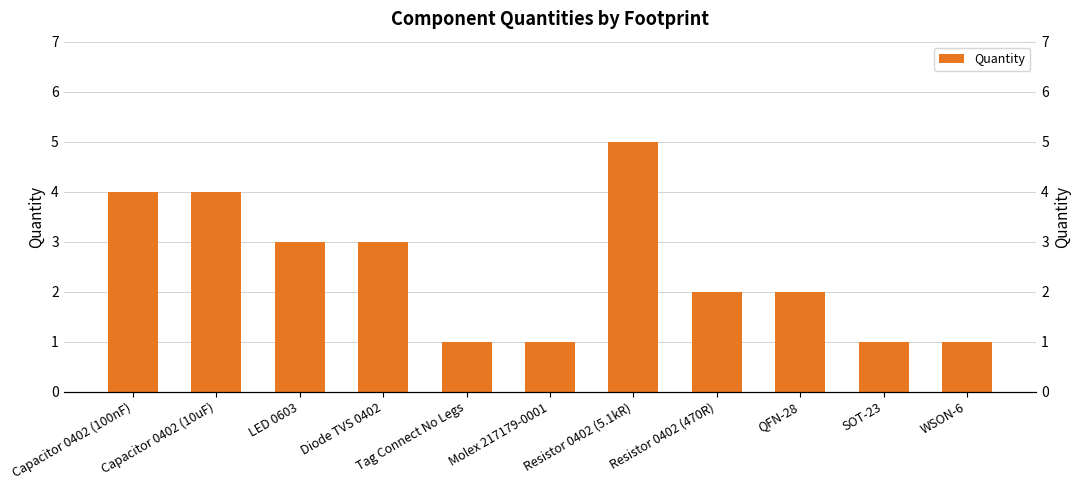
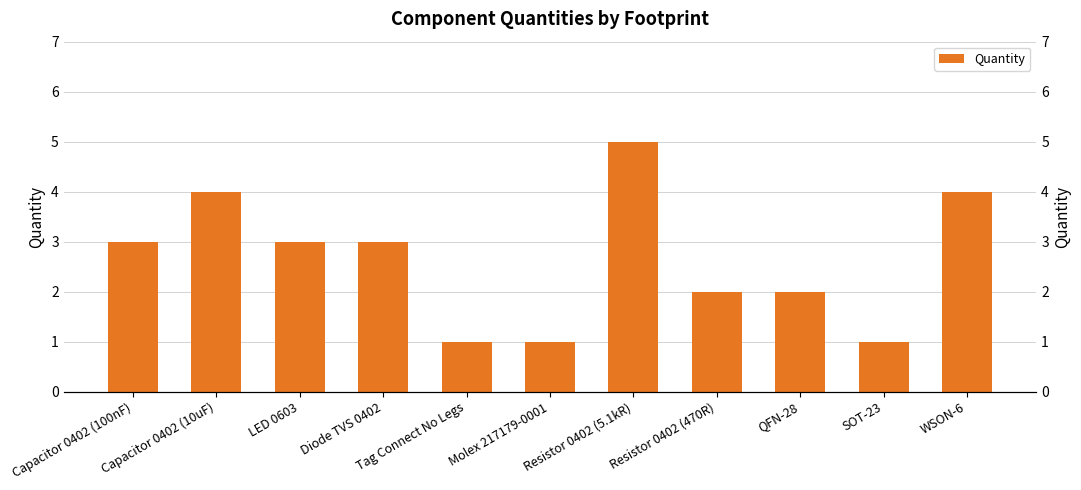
Capacitor 0402 (100nF): 4 -> 3
WSON-6: 1 -> 4
